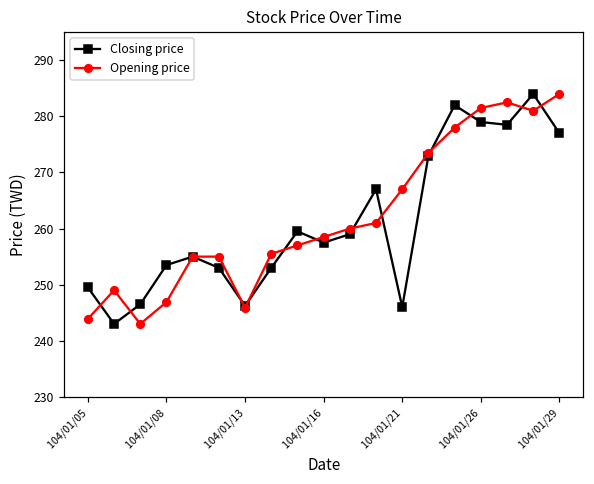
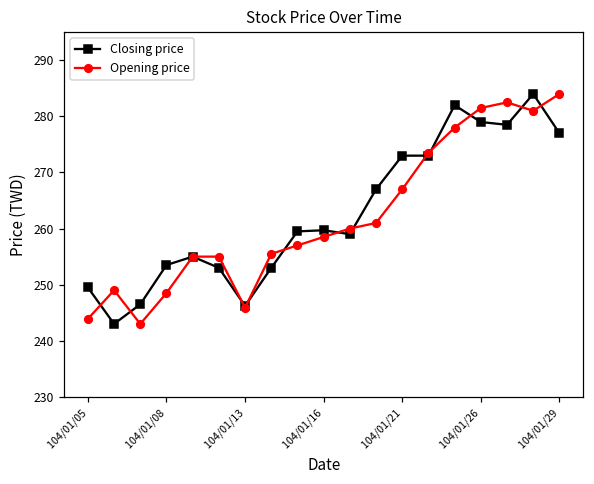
Opening price, 104/01/08: 247 -> 249
Closing price, 104/01/16: 258 -> 260
Closing price, 104/01/21: 246 -> 273
